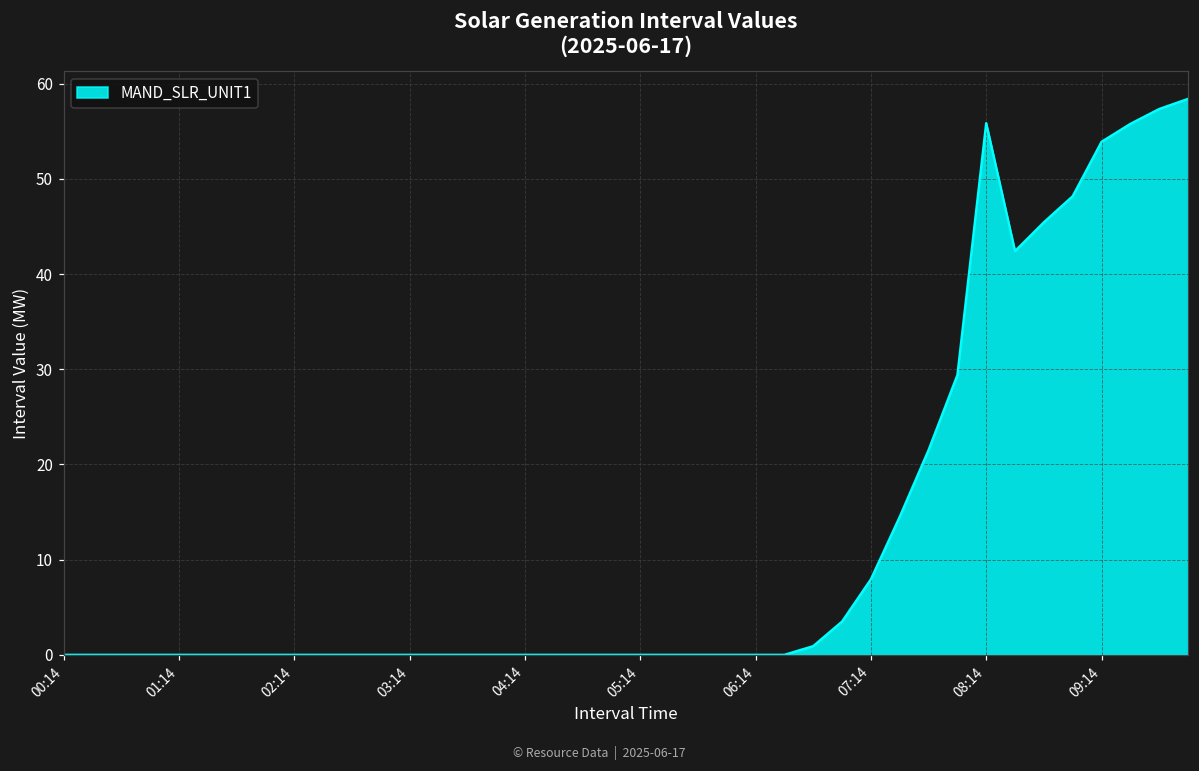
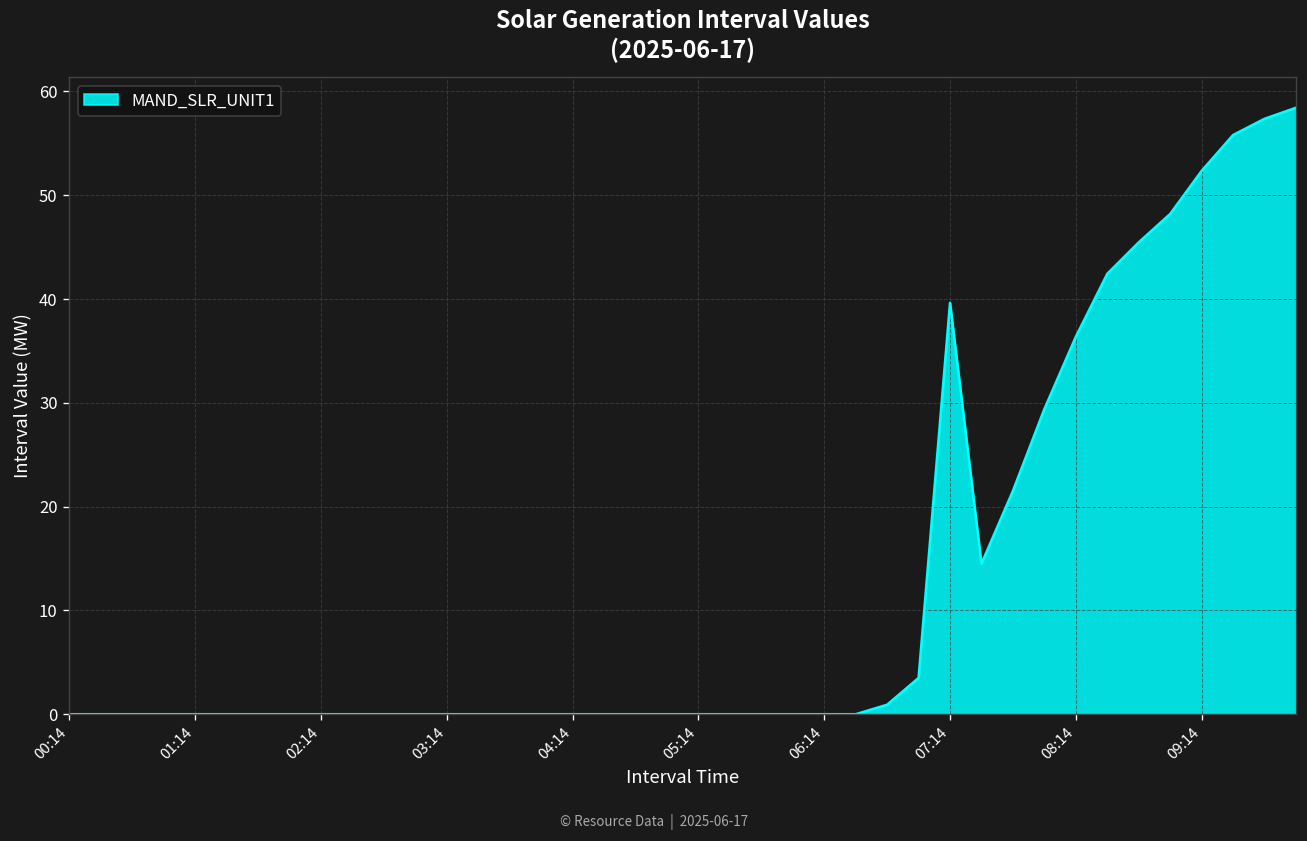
07:14: 8 -> 40
08:14: 56 -> 36
09:14: 54 -> 52
